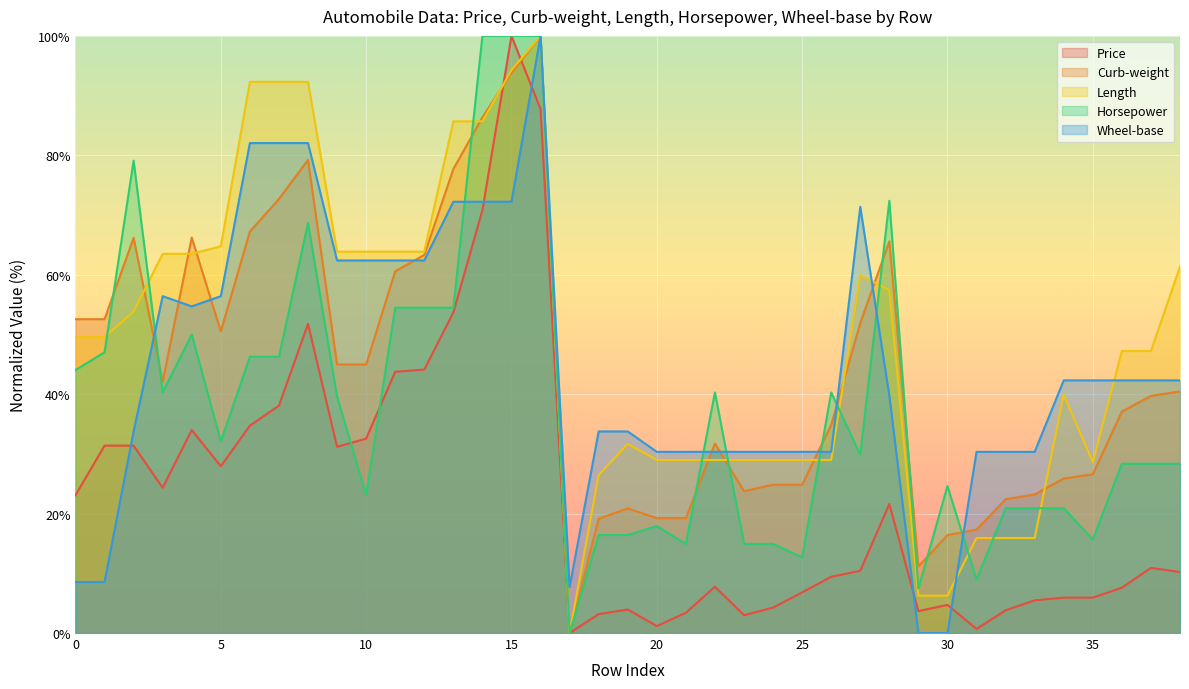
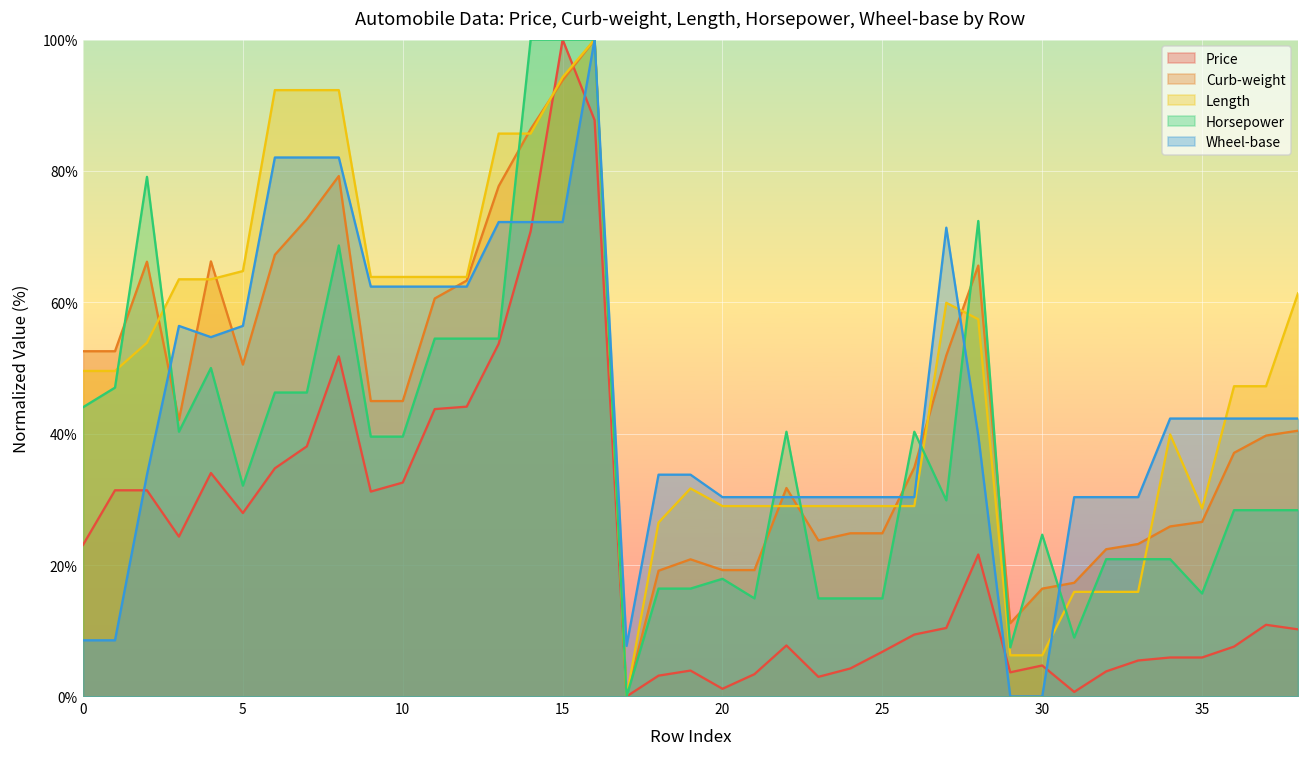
Horsepower, 10: 23% -> 40%
Horsepower, 25: 13% -> 15%
